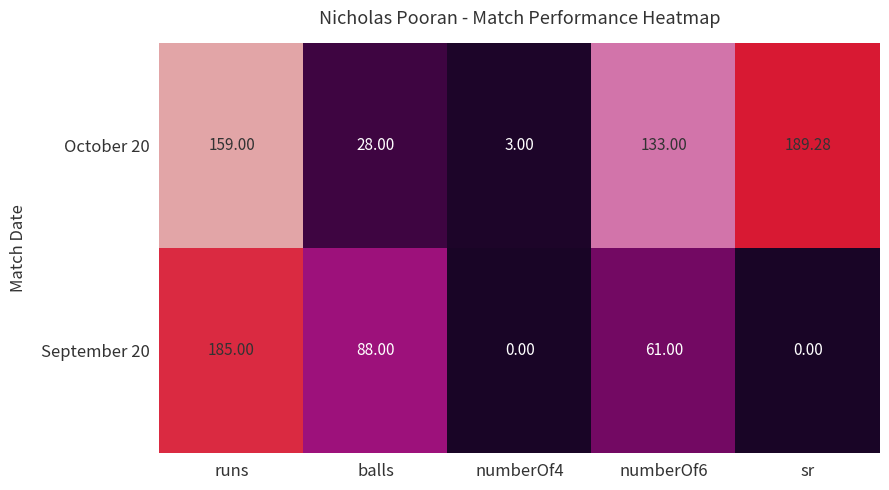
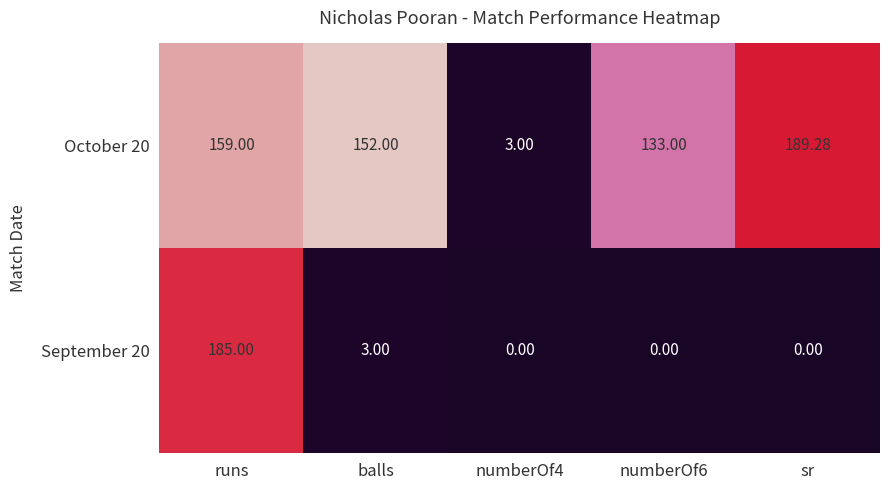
October 20, balls: 28.00 -> 152.00
September 20, balls: 88.00 -> 3.00
September 20, numberOf6: 61.00 -> 0.00
